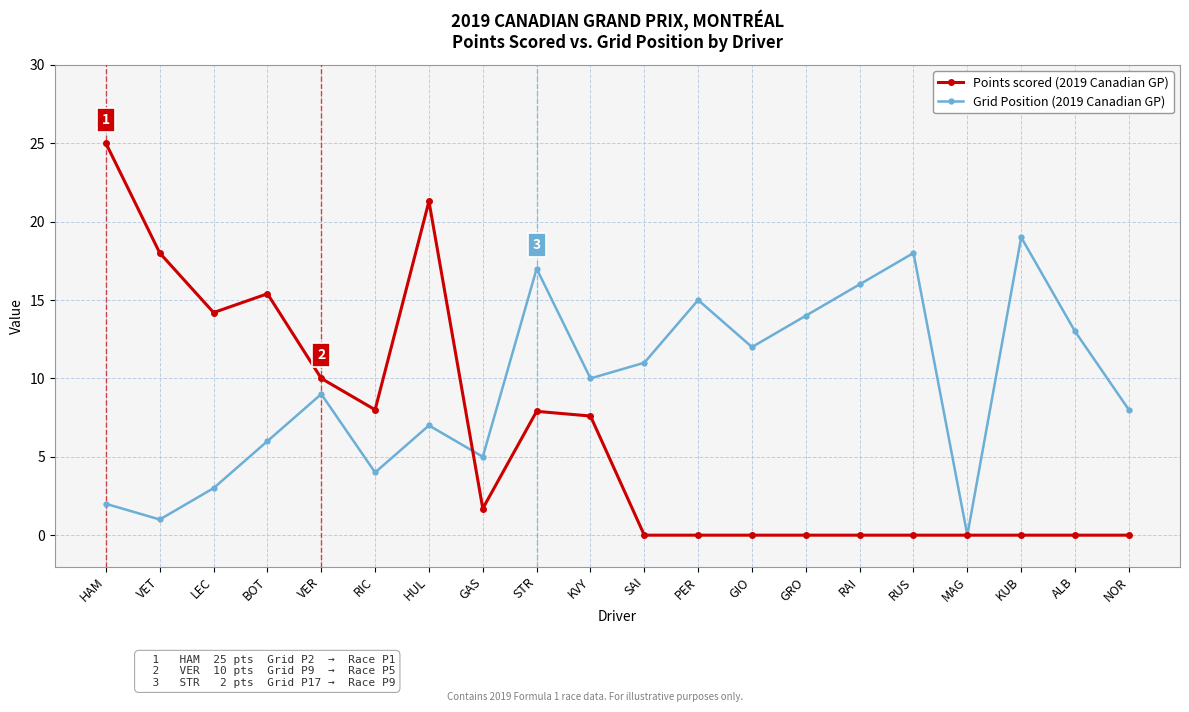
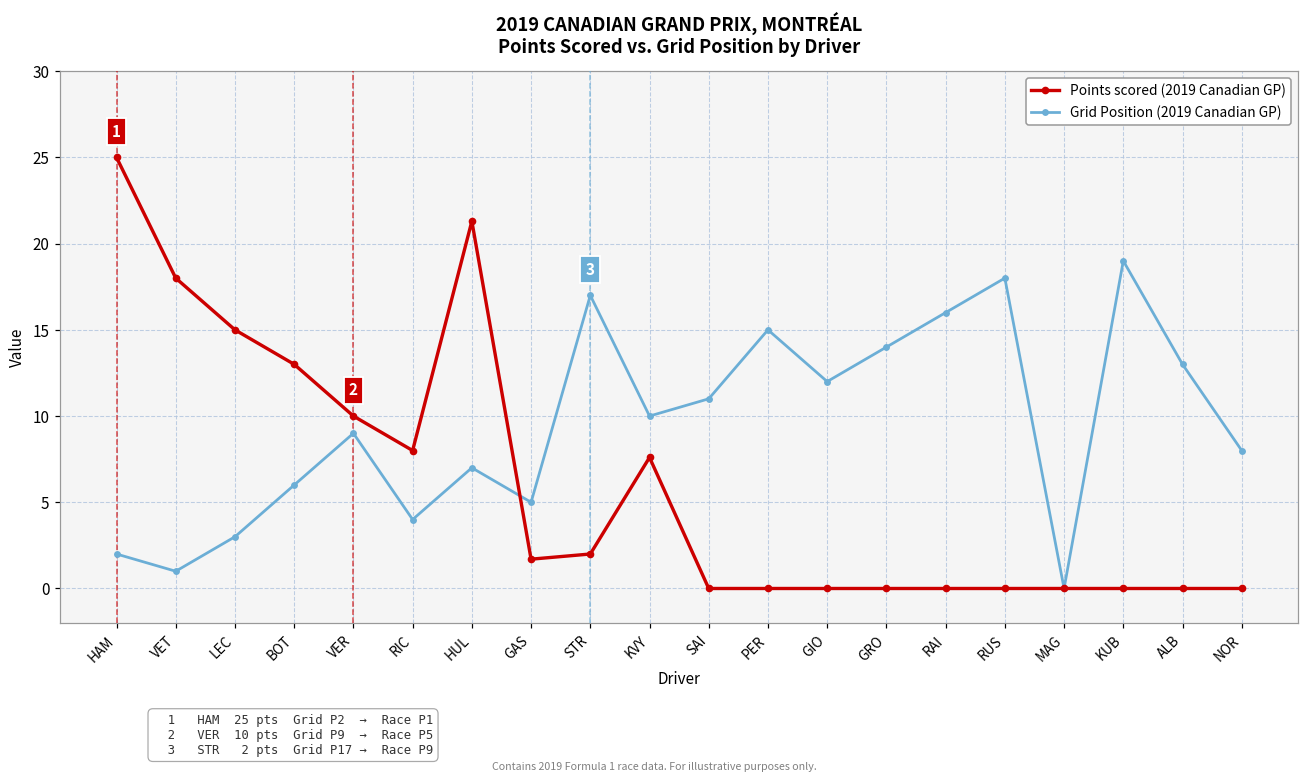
Points scored (2019 Canadian GP), LEC: 14.2 -> 15.0
Points scored (2019 Canadian GP), BOT: 15.4 -> 13.0
Points scored (2019 Canadian GP), STR: 7.9 -> 2.0
